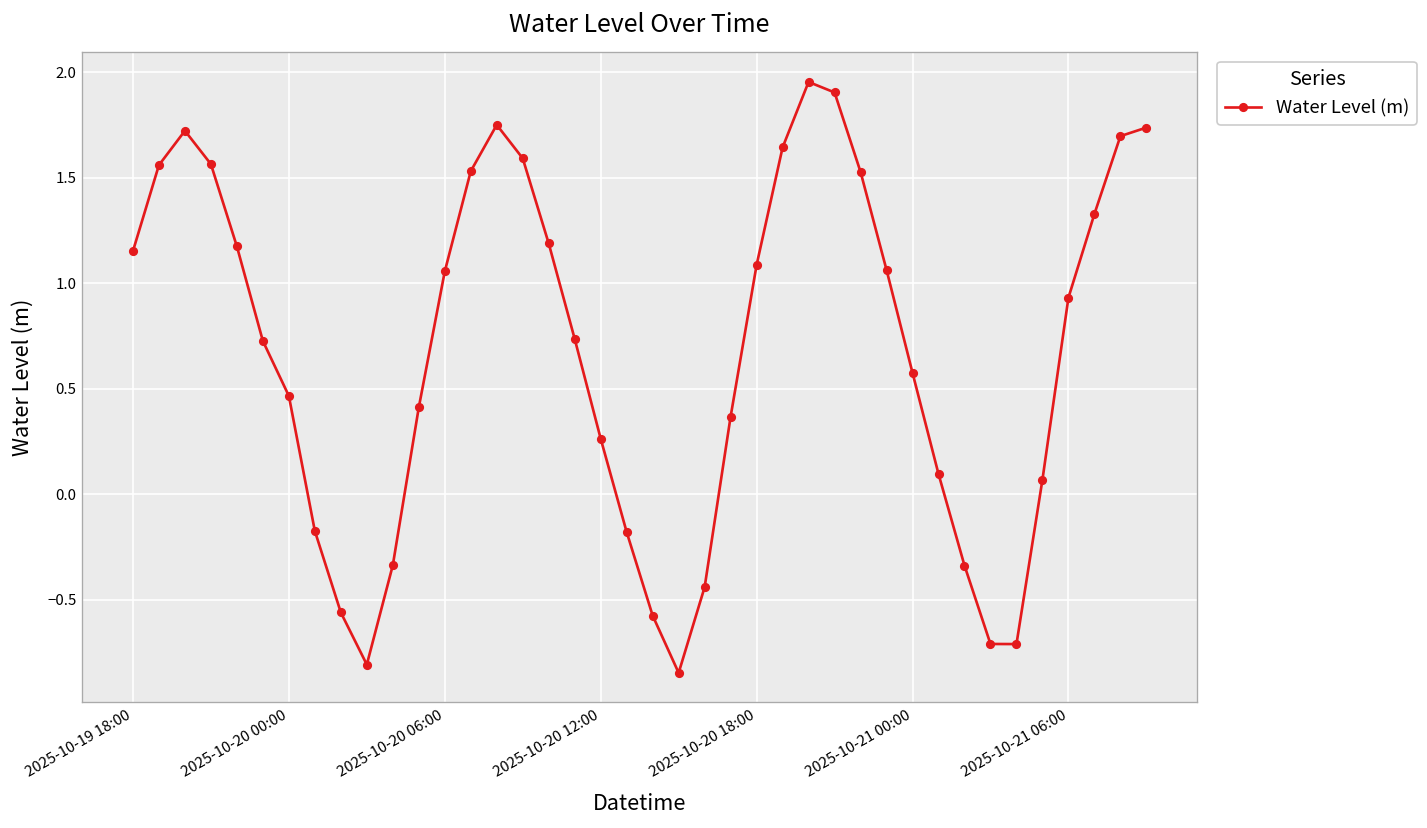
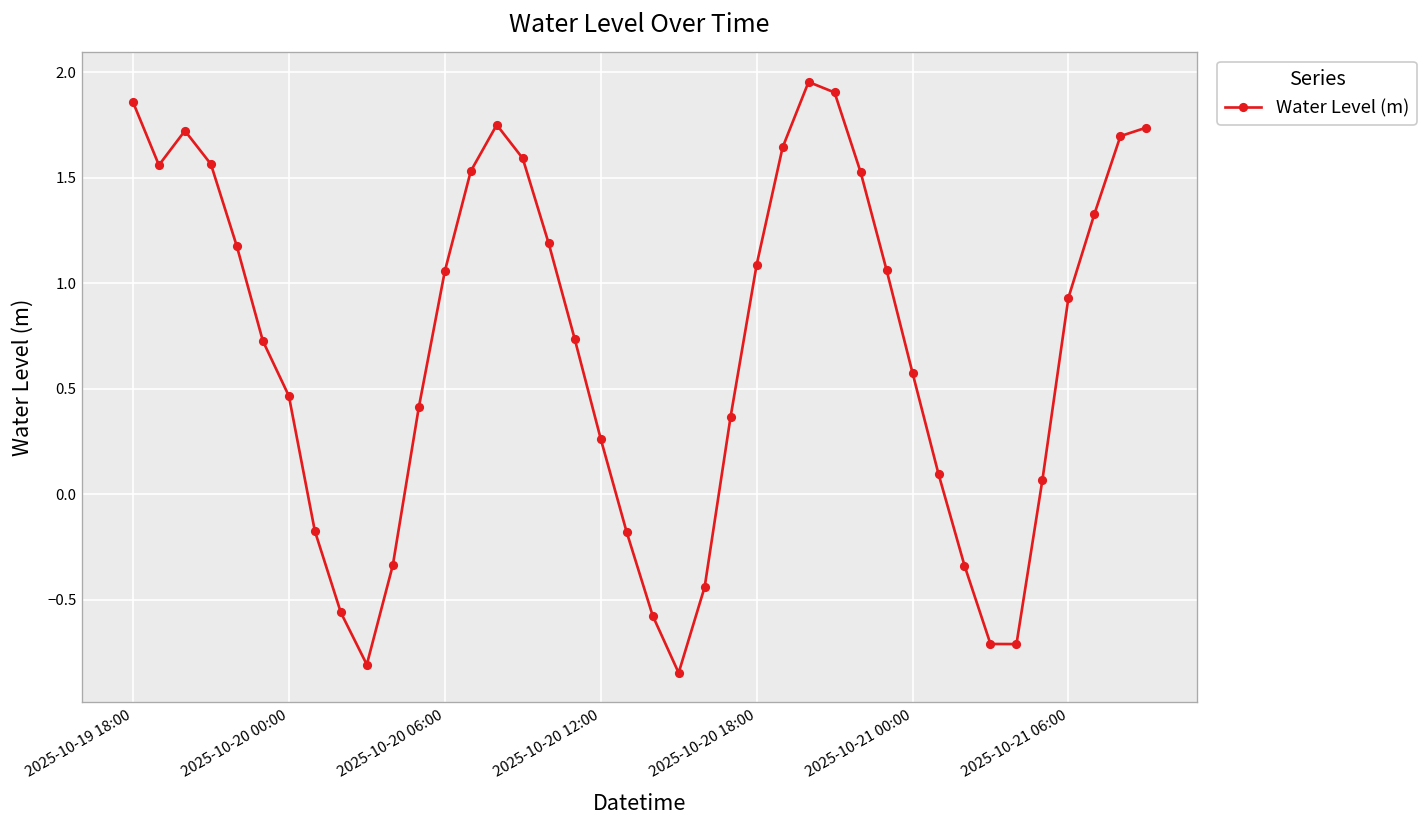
2025-10-19 18:00: 1.15 -> 1.86
